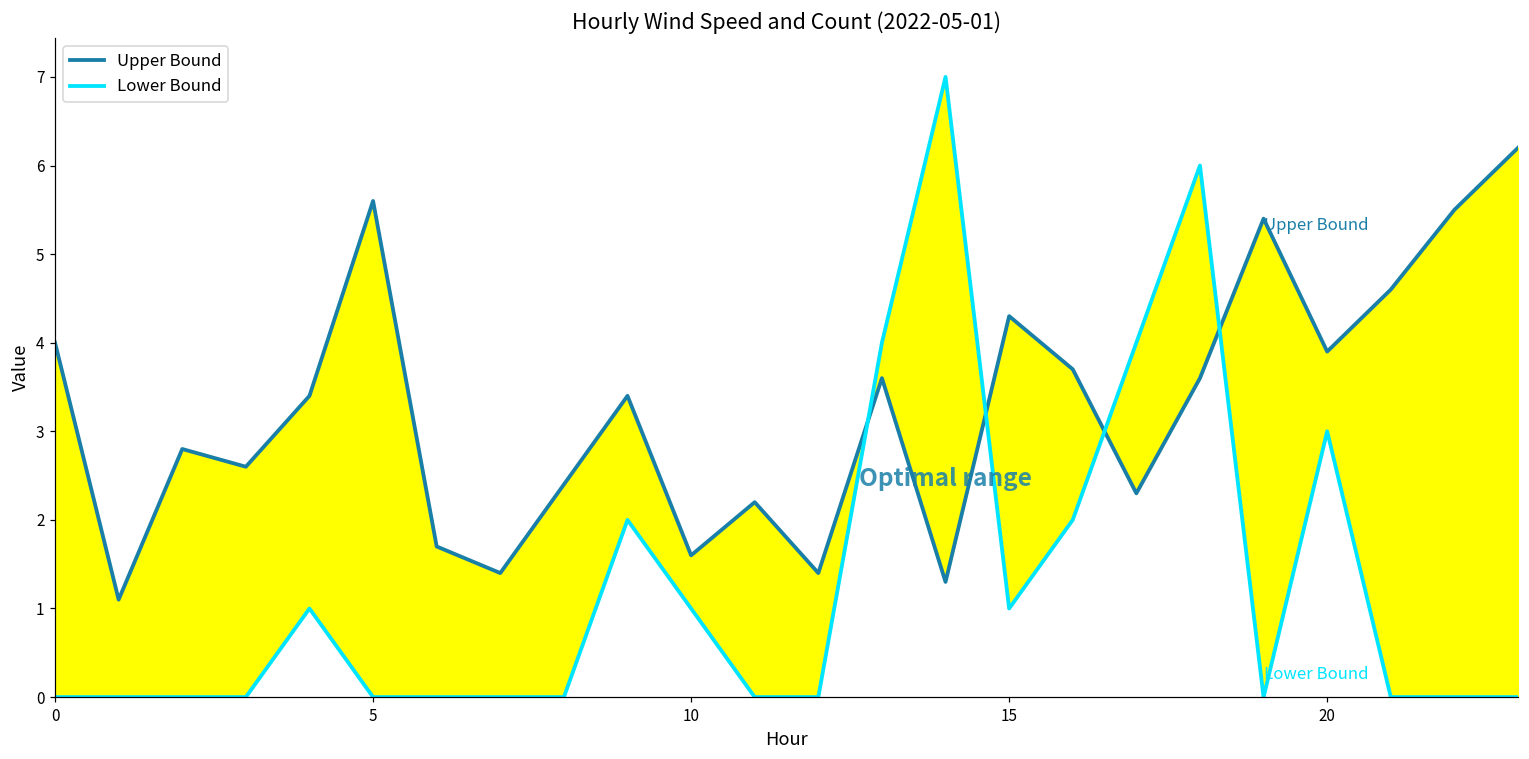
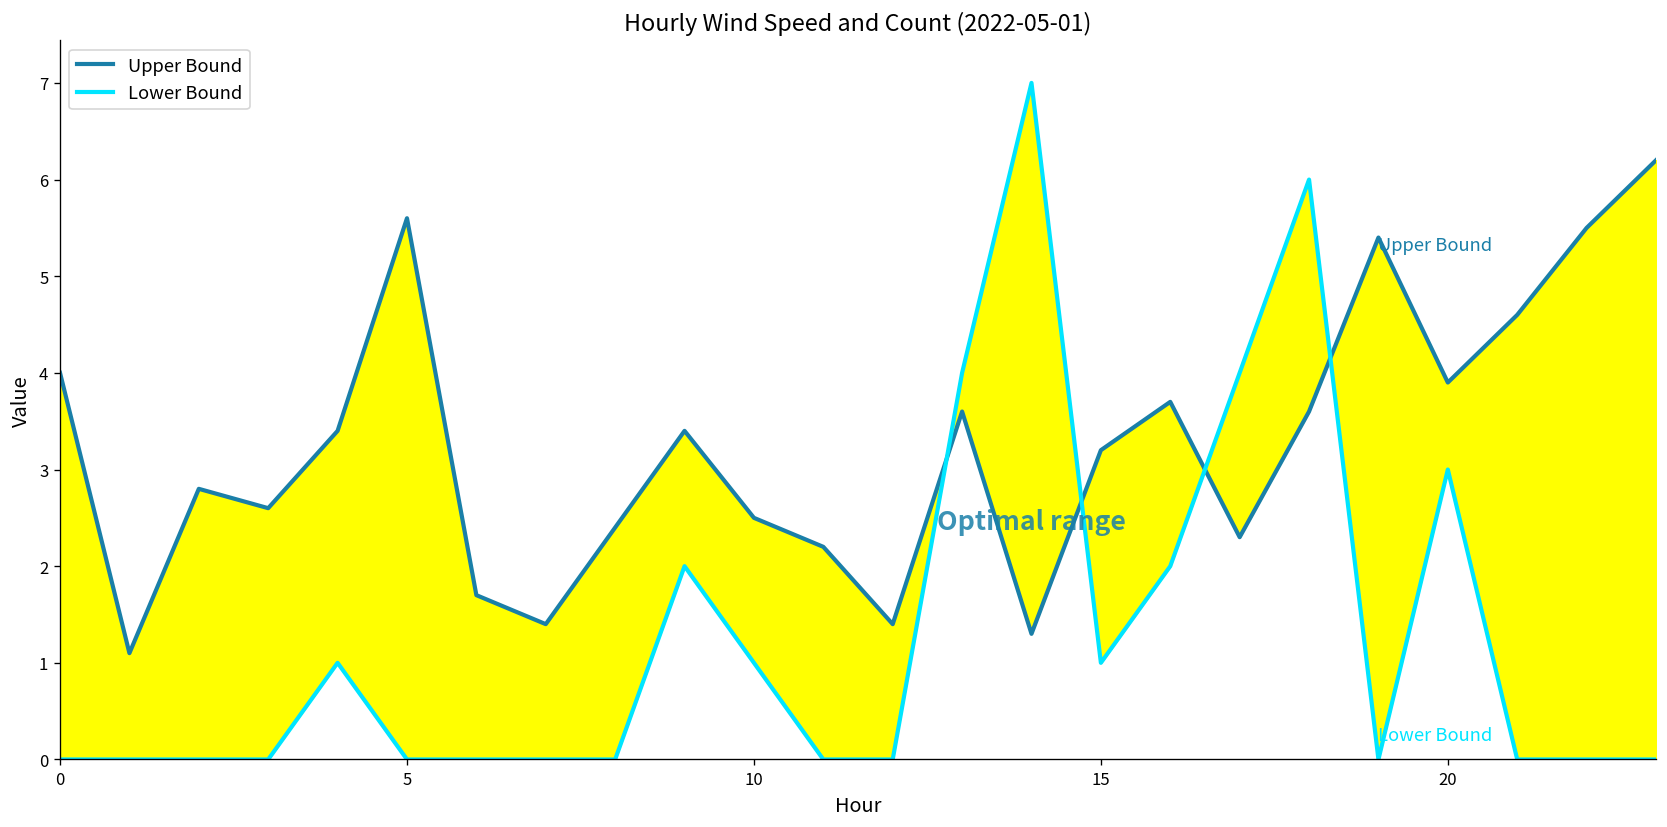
Upper Bound, 10: 1.6 -> 2.5
Upper Bound, 15: 4.3 -> 3.2
